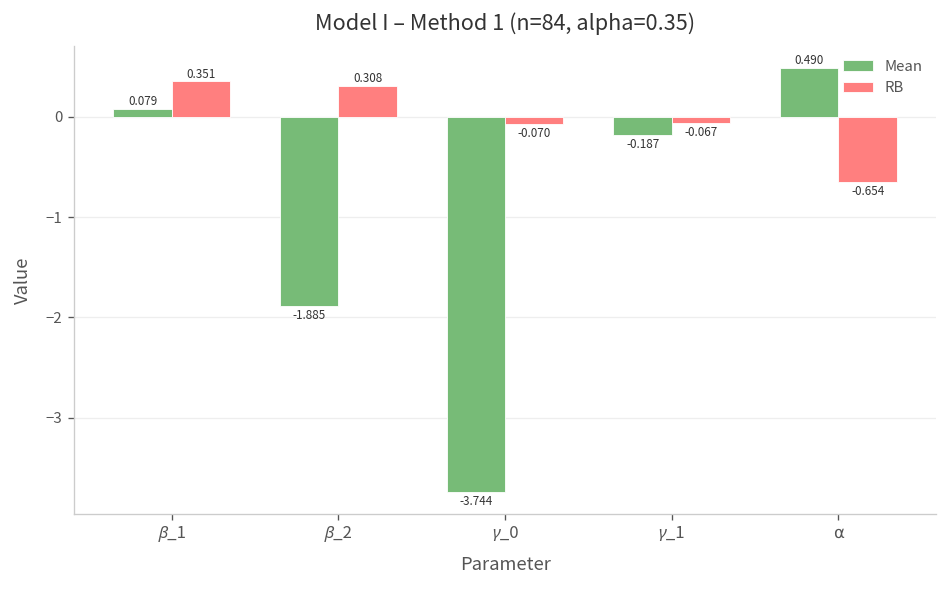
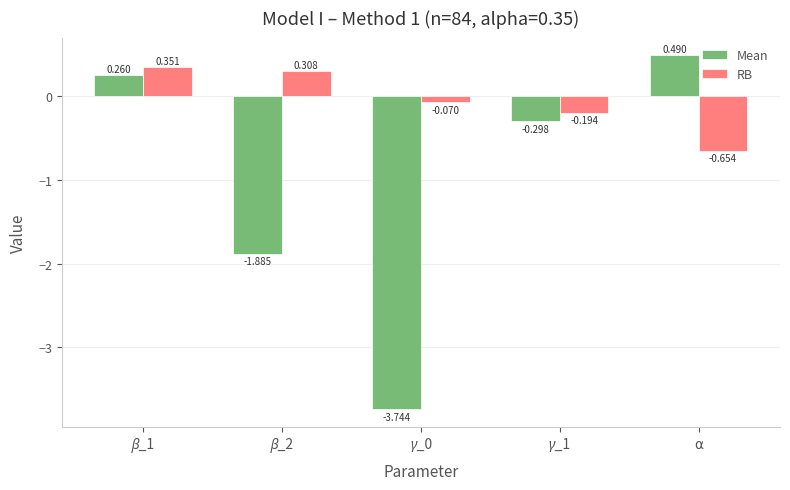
Mean, 𝛽_1: 0.079 -> 0.260
Mean, 𝛾_1: -0.187 -> -0.298
RB, 𝛾_1: -0.067 -> -0.194
